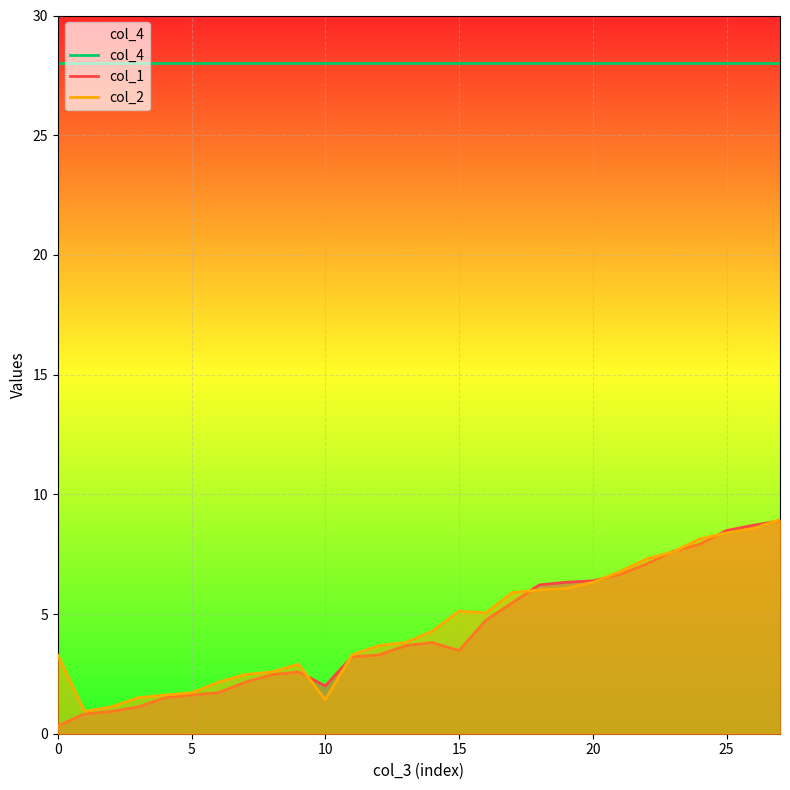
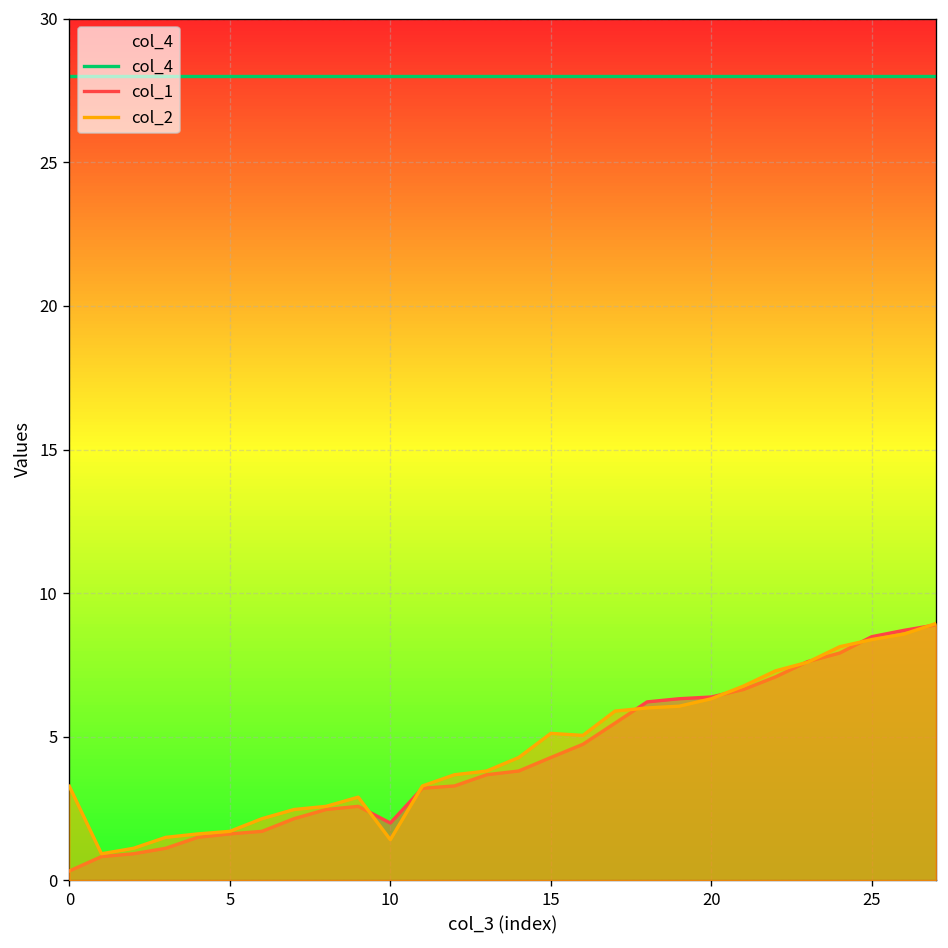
col_1, 15: 3.5 -> 4.3
